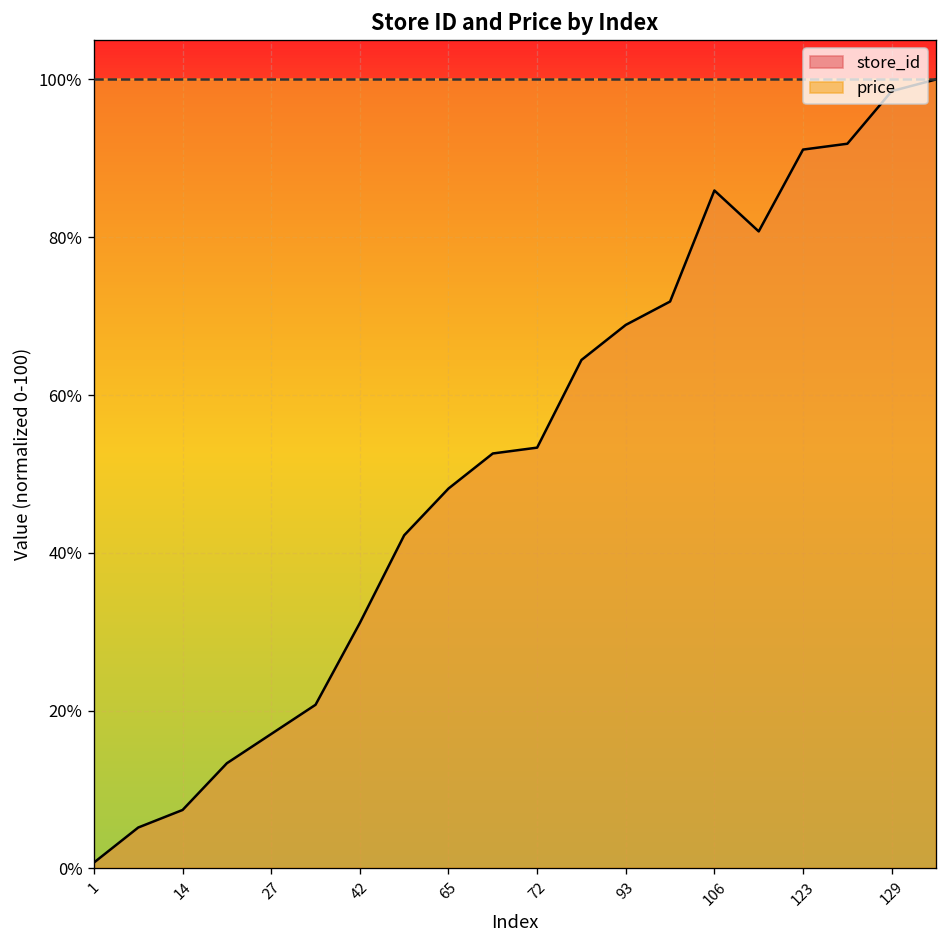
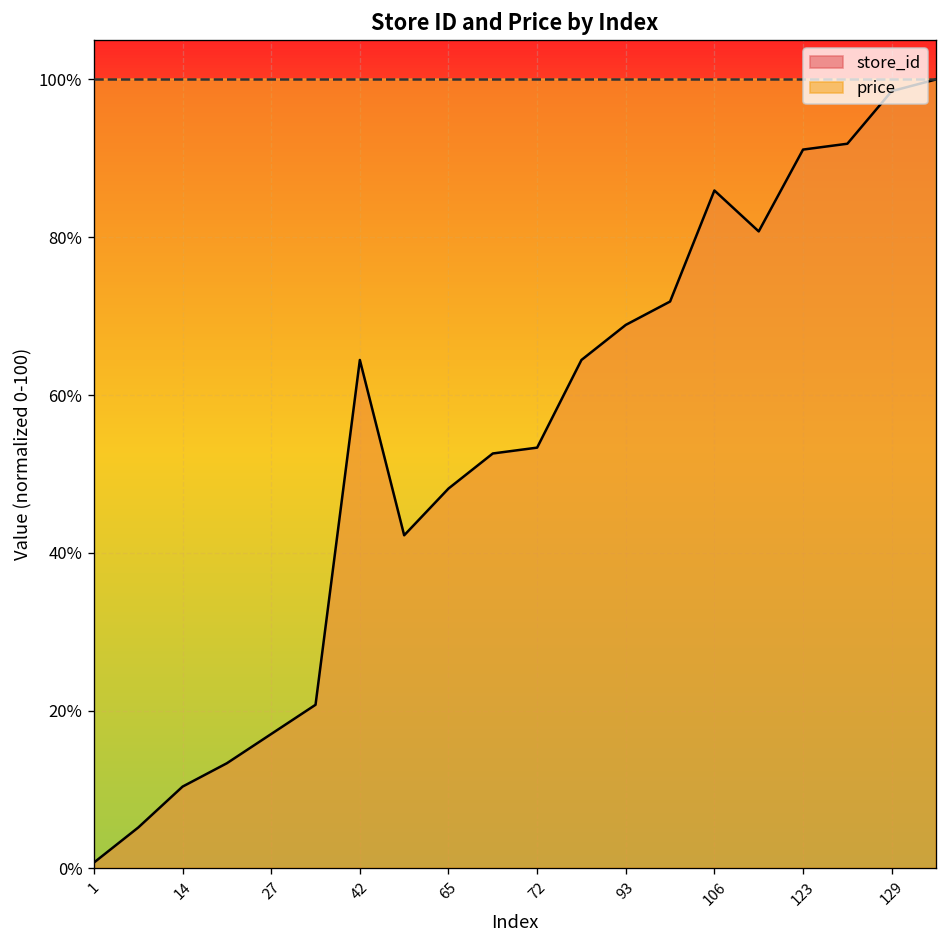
store_id, 14: 7% -> 10%
store_id, 42: 31% -> 64%
